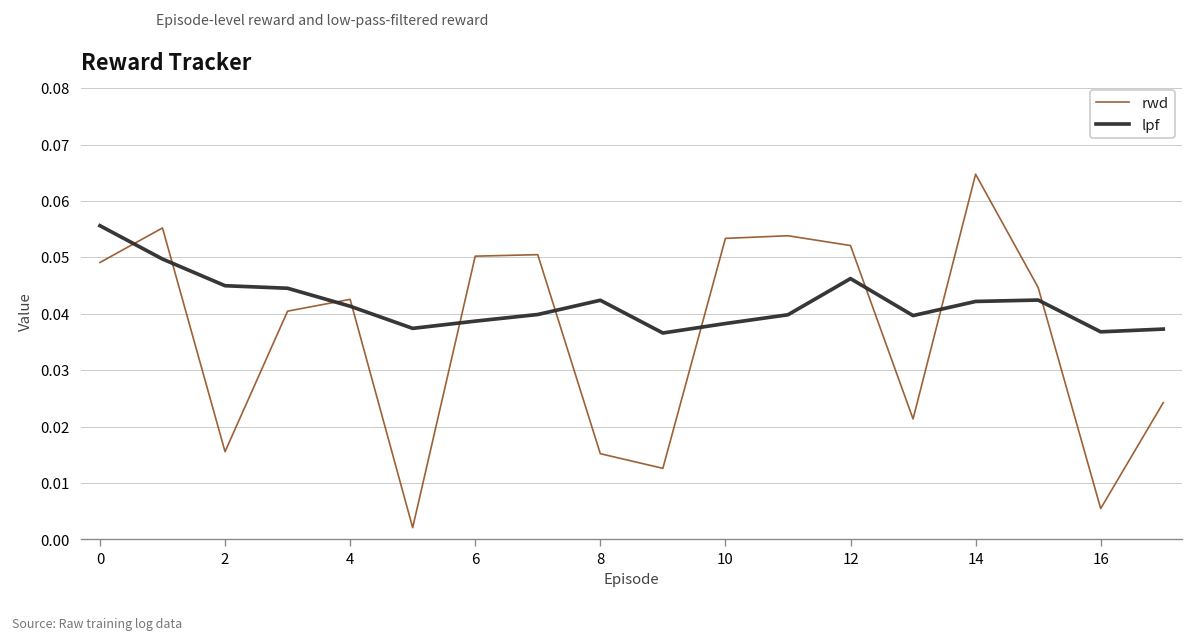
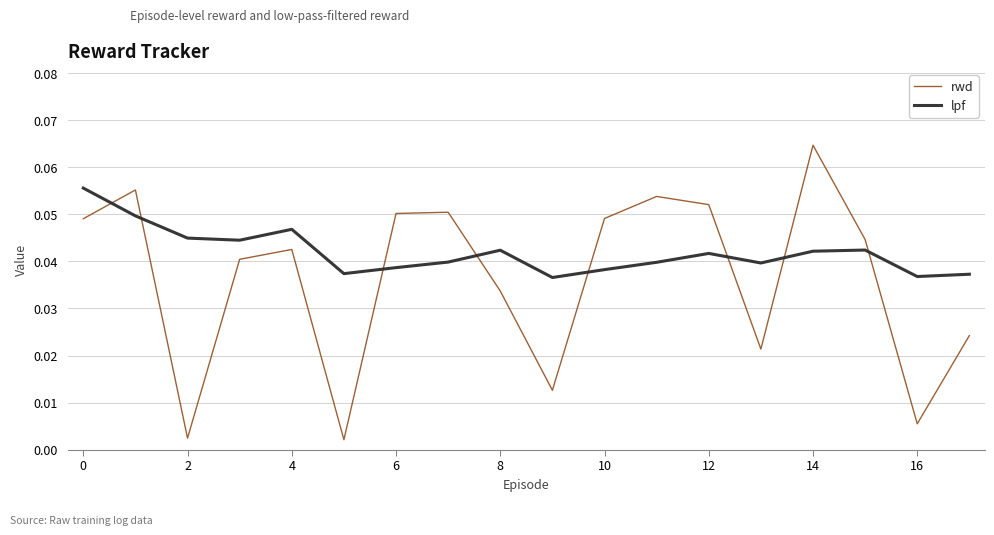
rwd, 2: 0.016 -> 0.002
lpf, 4: 0.041 -> 0.047
rwd, 8: 0.015 -> 0.034
rwd, 10: 0.053 -> 0.049
lpf, 12: 0.046 -> 0.042
